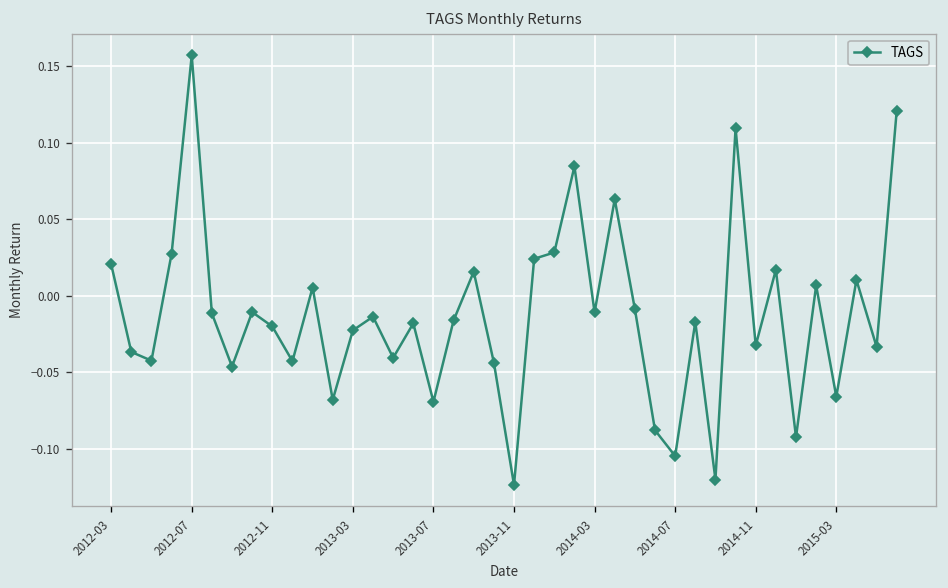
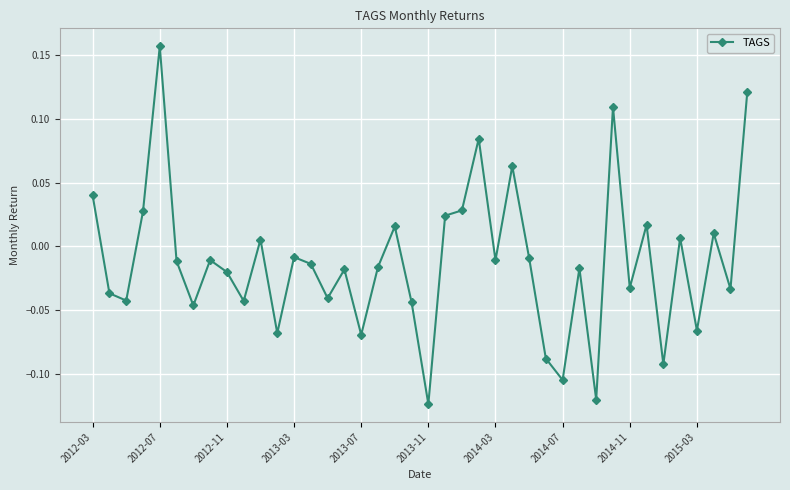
2012-03: 0.021 -> 0.040
2013-03: -0.023 -> -0.008
